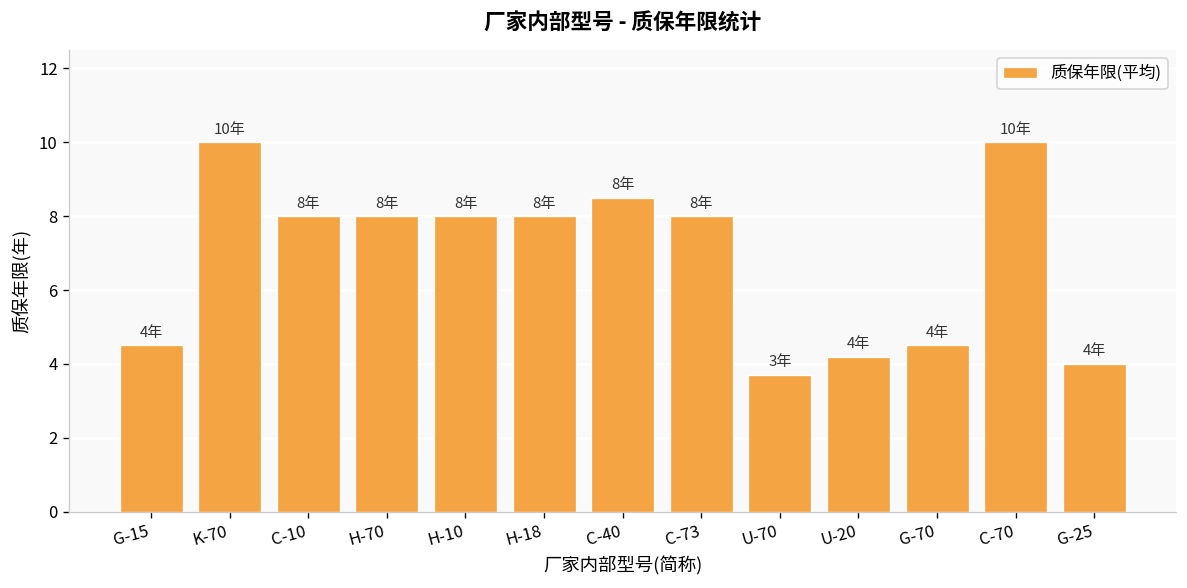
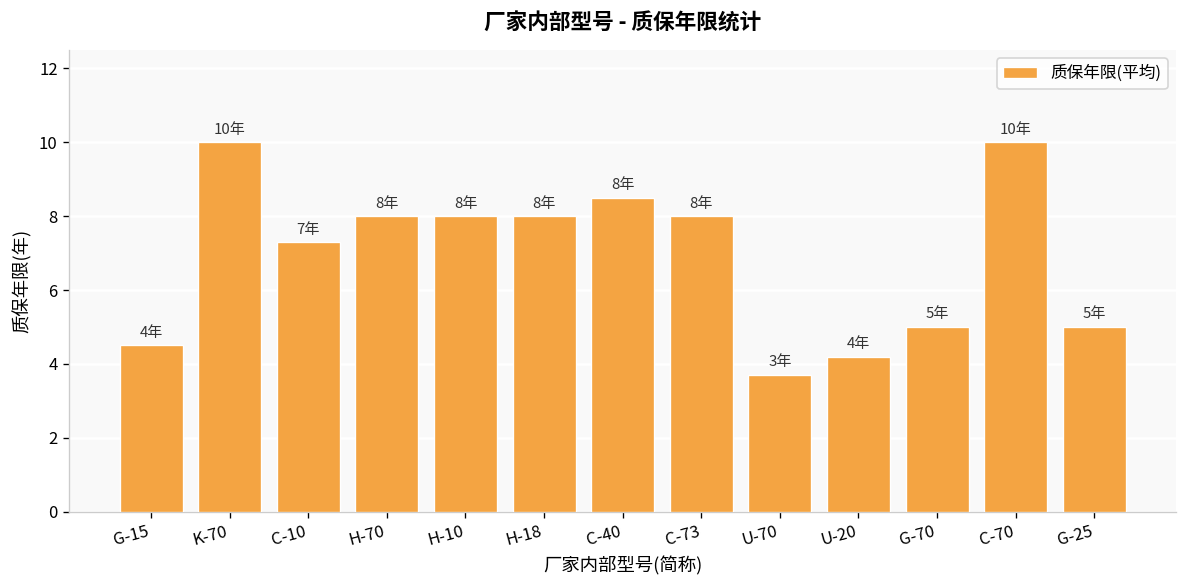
C-10: 8年 -> 7年
G-70: 4年 -> 5年
G-25: 4年 -> 5年
